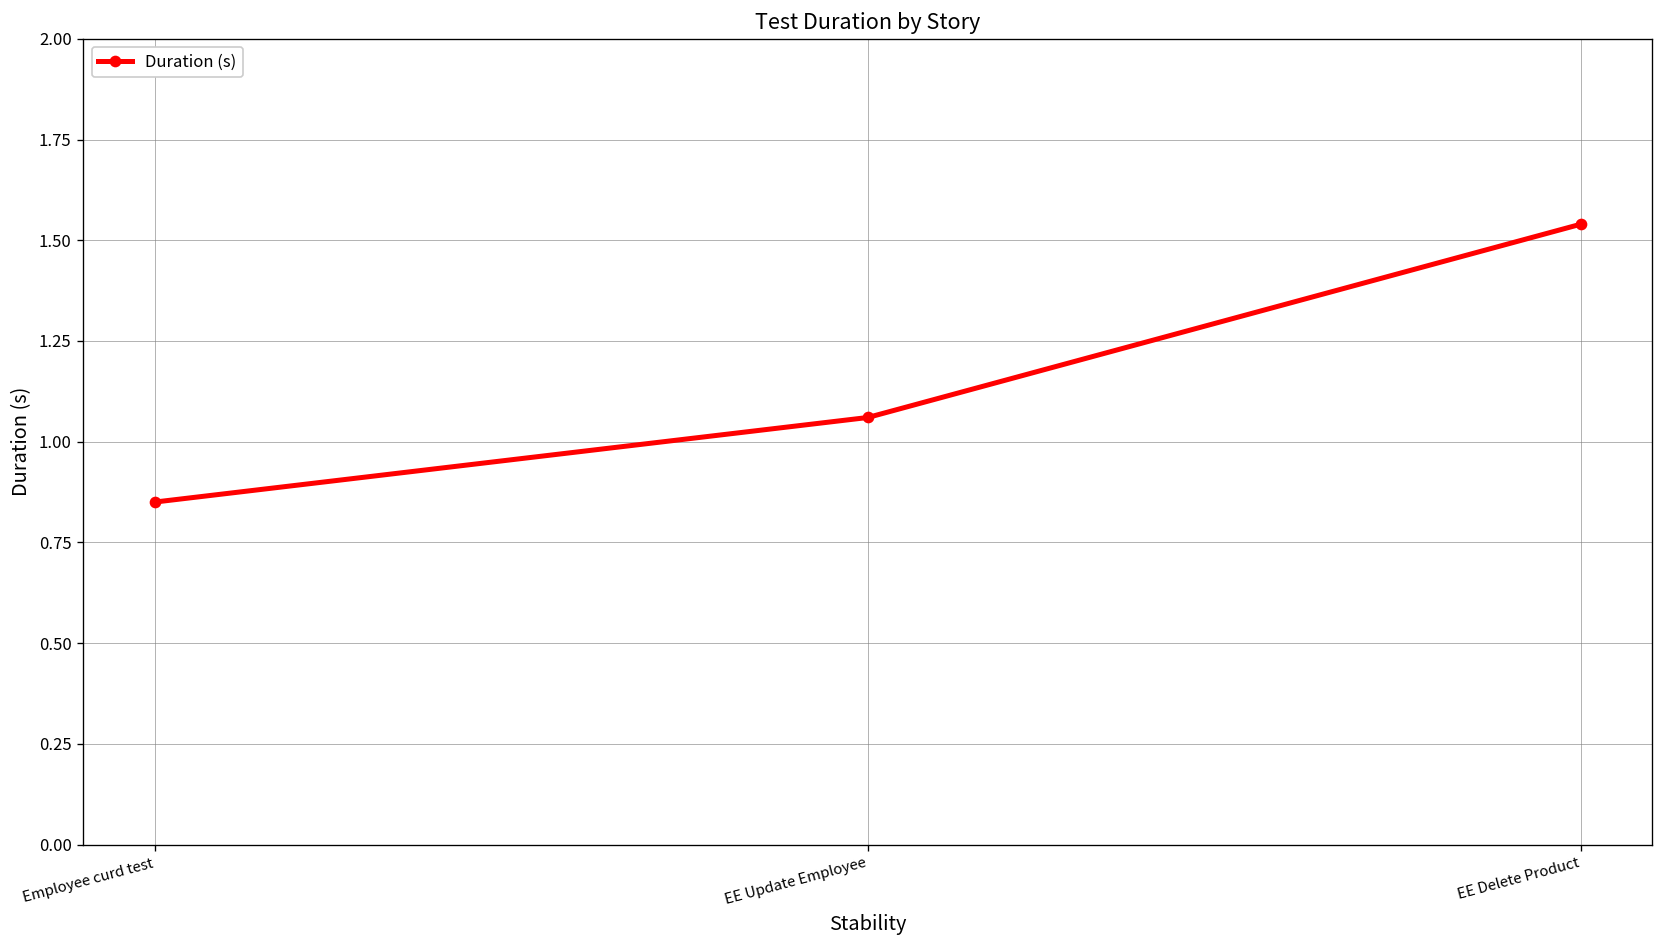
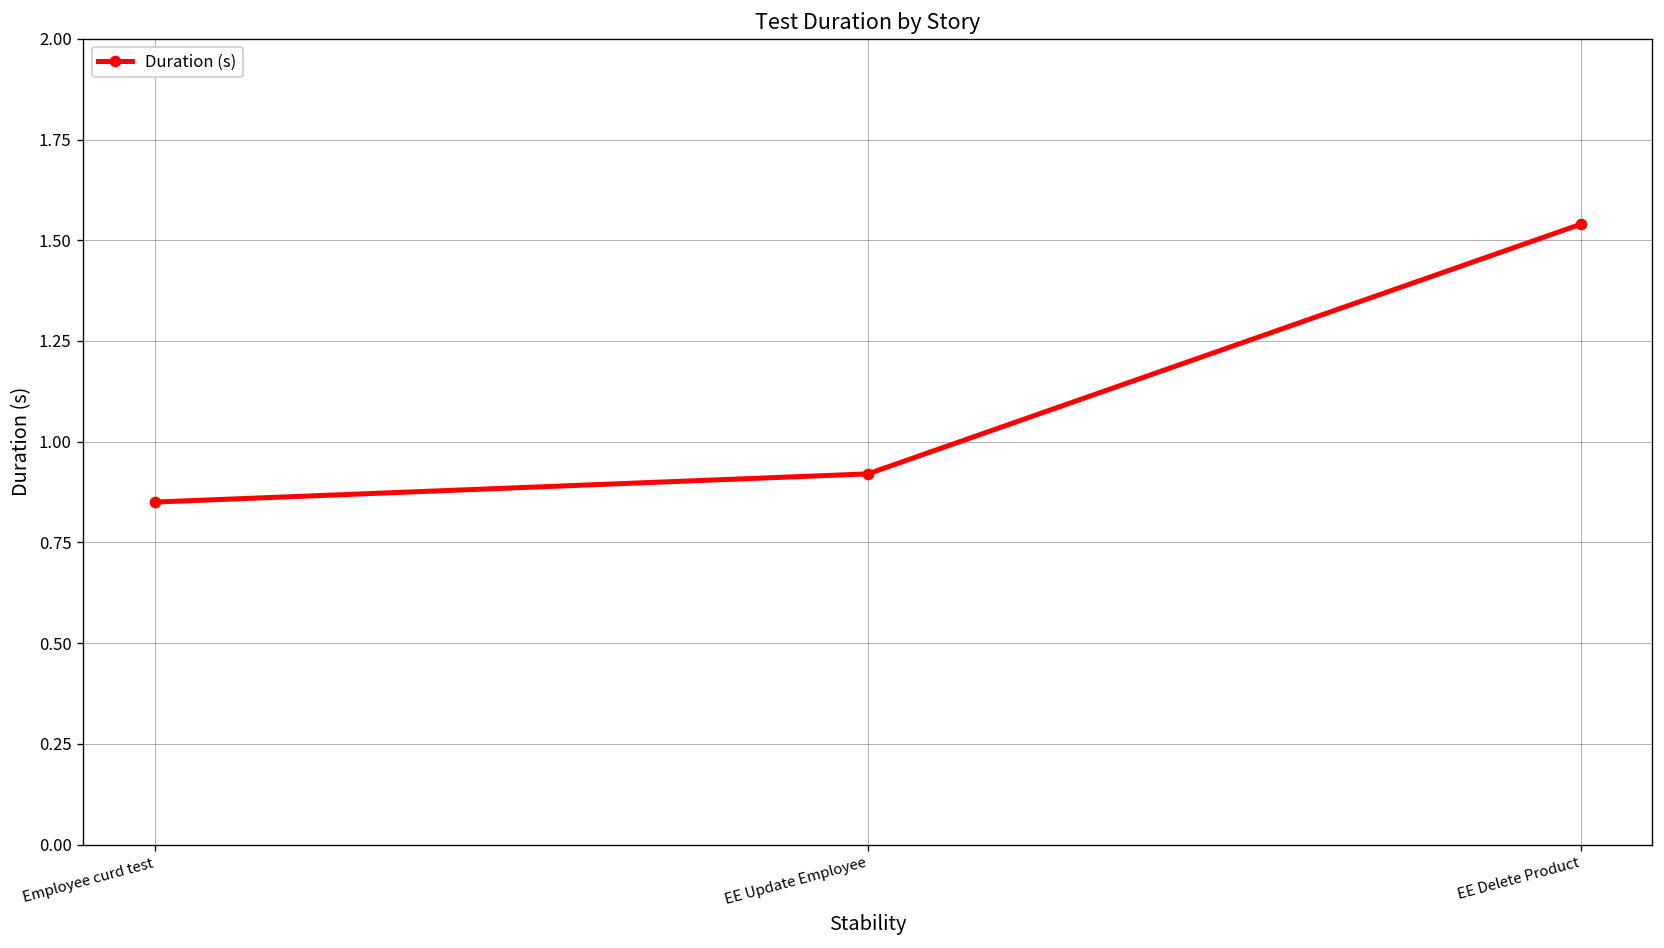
EE Update Employee: 1.06 -> 0.92
